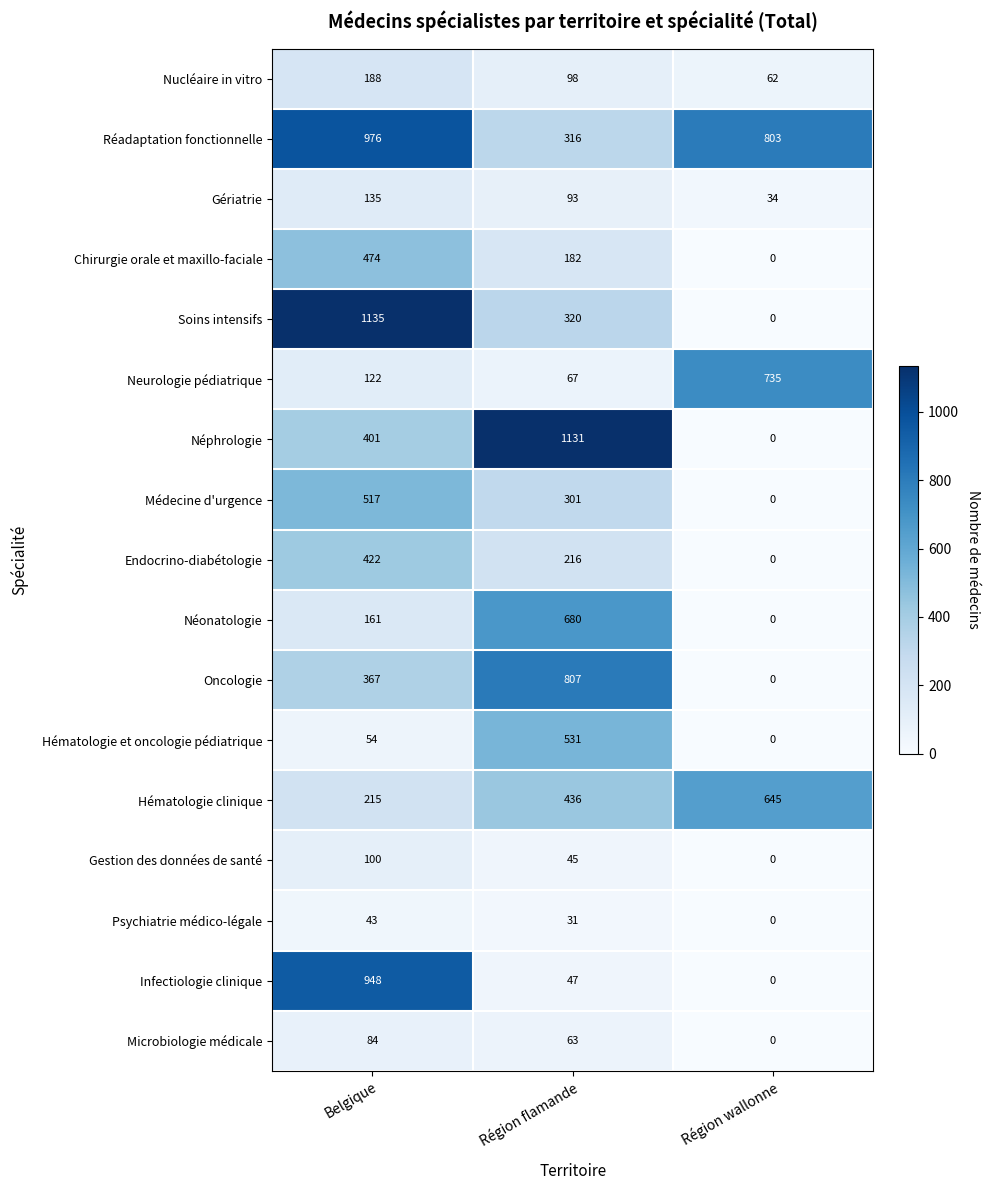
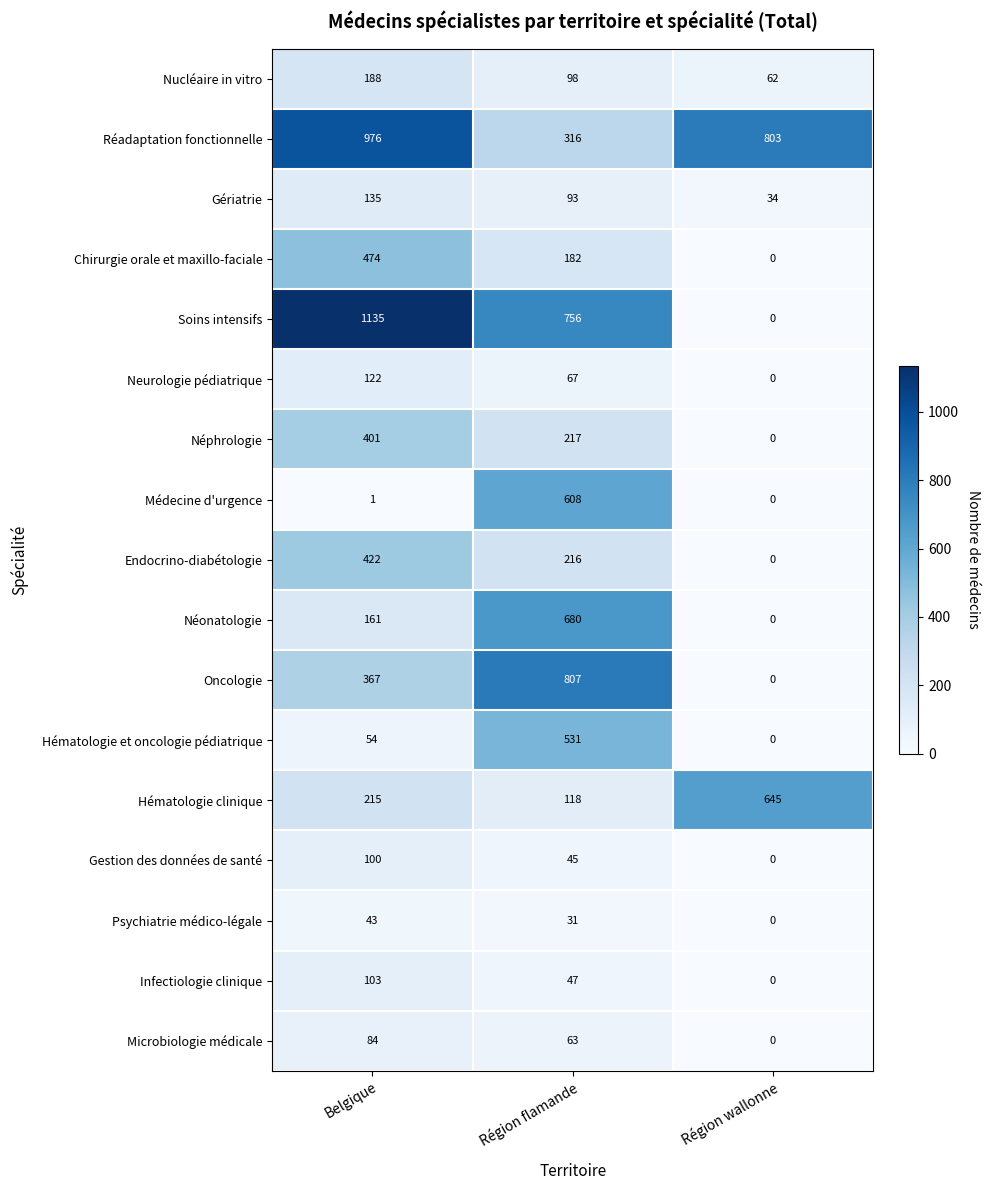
Soins intensifs, Région flamande: 320 -> 756
Neurologie pédiatrique, Région wallonne: 735 -> 0
Néphrologie, Région flamande: 1131 -> 217
Médecine d'urgence, Belgique: 517 -> 1
Médecine d'urgence, Région flamande: 301 -> 608
Hématologie clinique, Région flamande: 436 -> 118
Infectiologie clinique, Belgique: 948 -> 103
